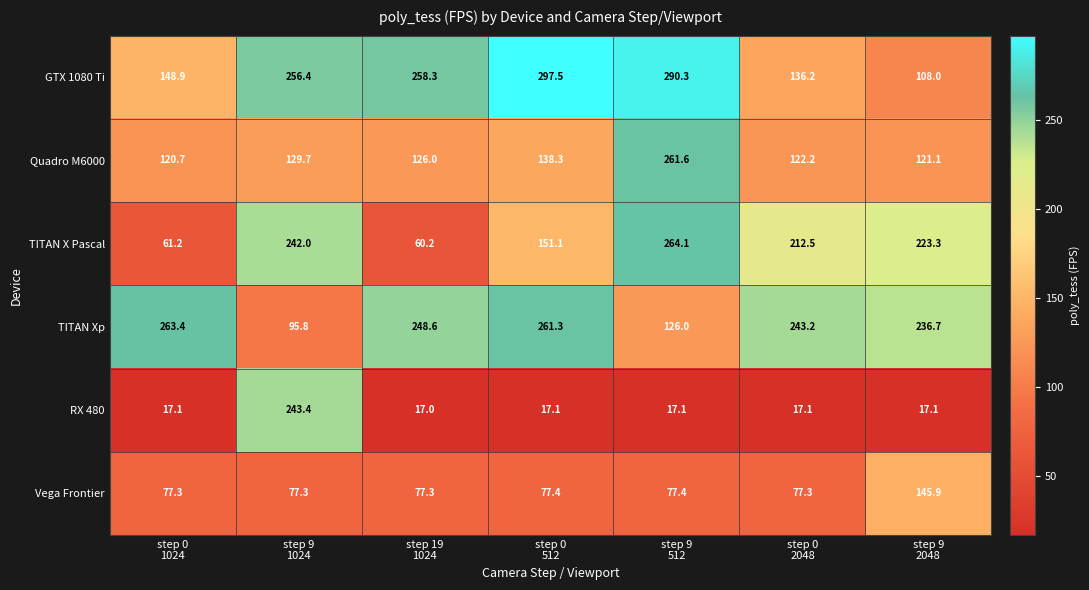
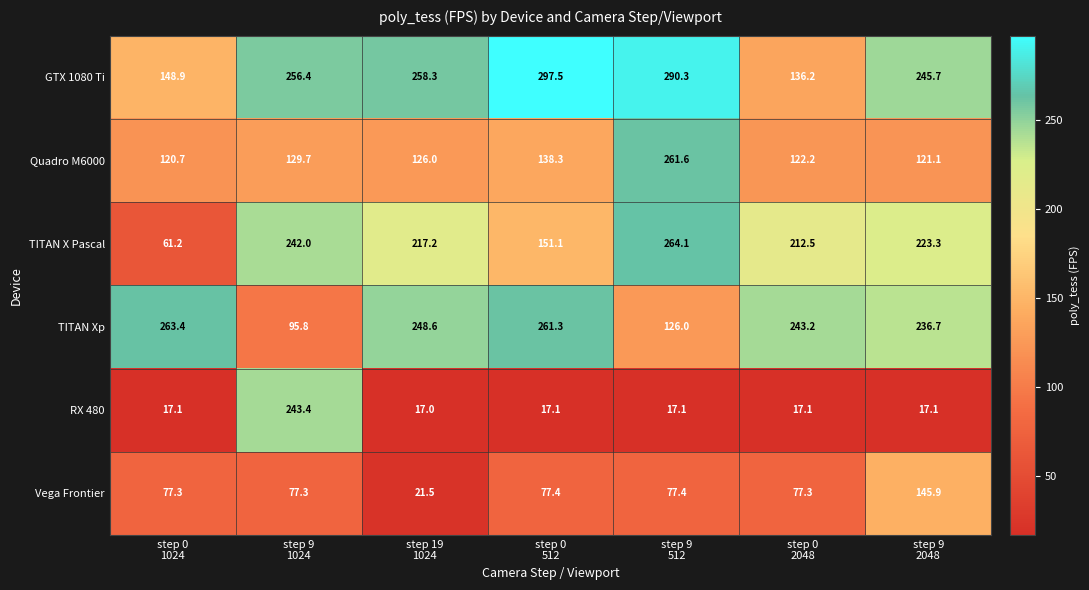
GTX 1080 Ti, step 9 2048: 108.0 -> 245.7
TITAN X Pascal, step 19 1024: 60.2 -> 217.2
Vega Frontier, step 19 1024: 77.3 -> 21.5
